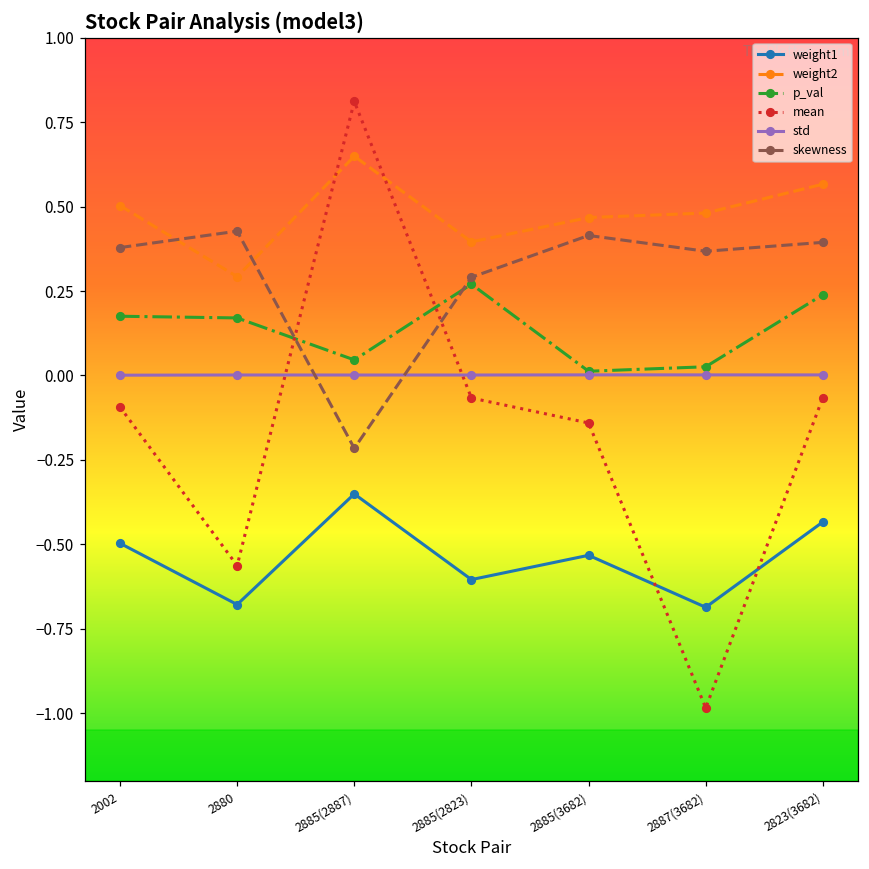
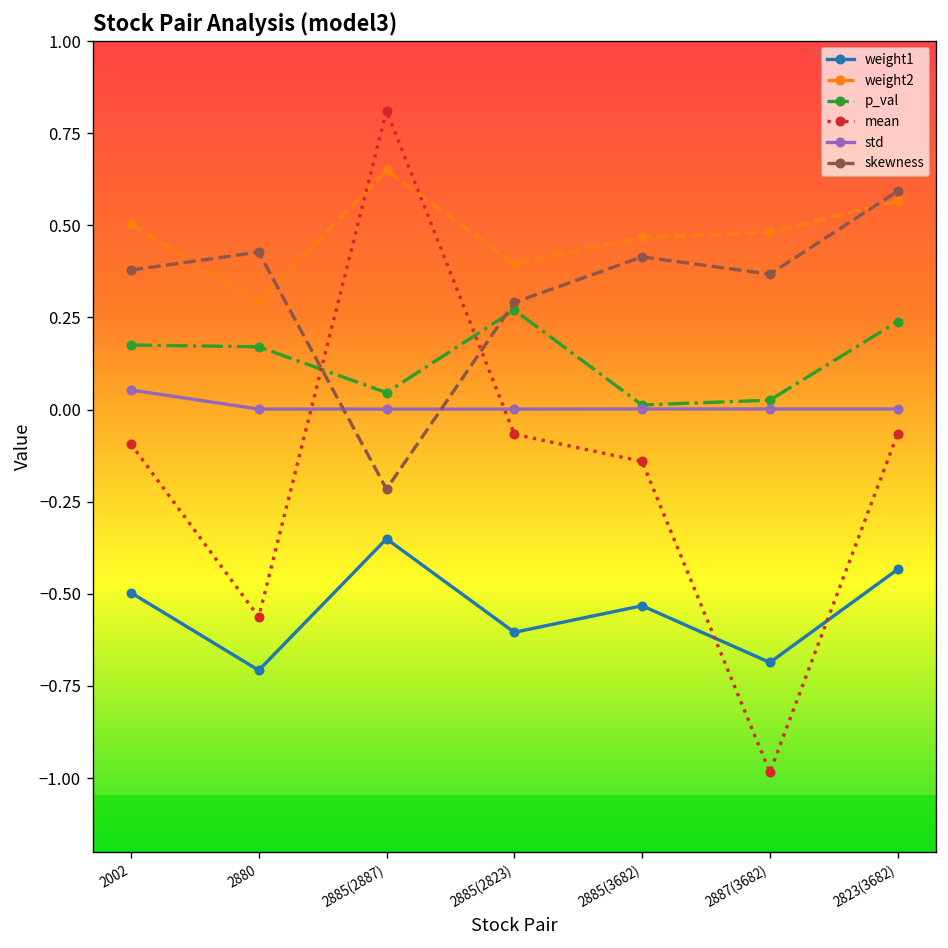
std, 2002: 0.00 -> 0.05
weight1, 2880: -0.68 -> -0.71
skewness, 2823(3682): 0.39 -> 0.59
